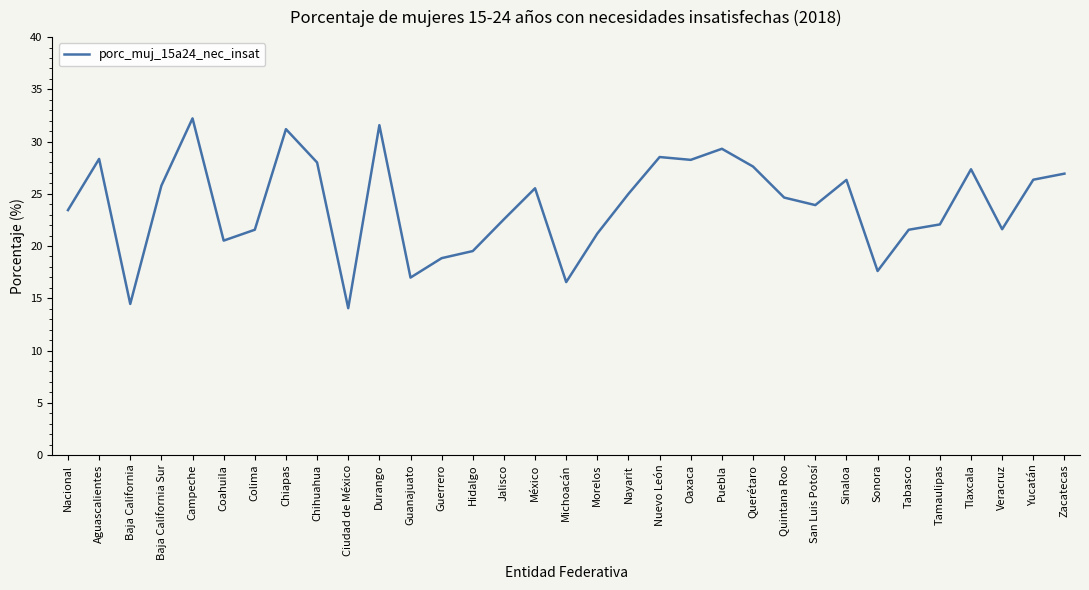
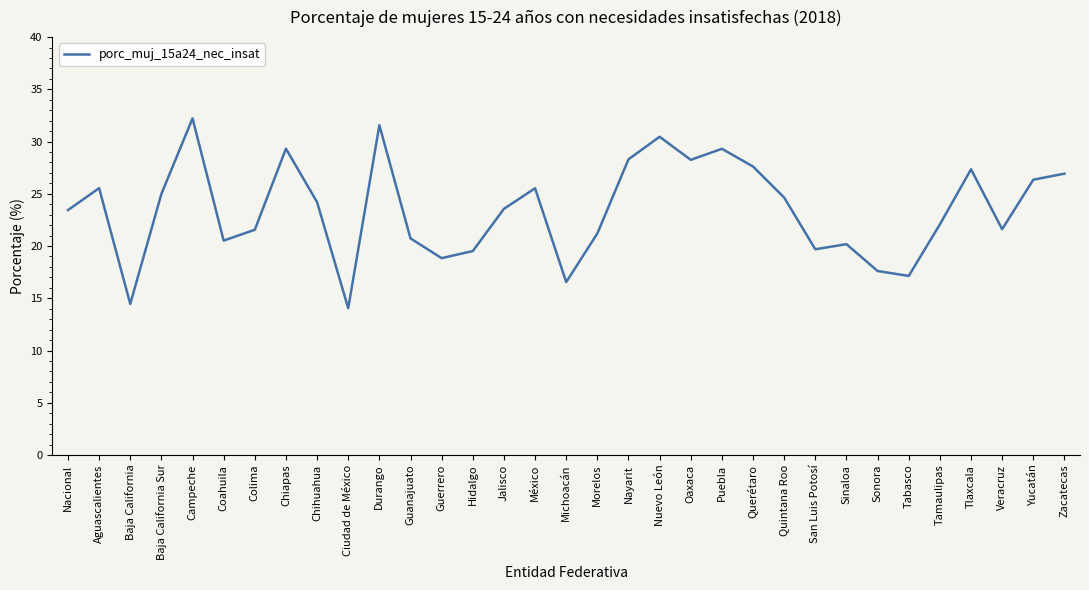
Aguascalientes: 28.3 -> 25.5
Baja California Sur: 25.8 -> 25.0
Chiapas: 31.2 -> 29.3
Chihuahua: 28.0 -> 24.2
Guanajuato: 17.0 -> 20.7
Jalisco: 22.6 -> 23.6
Nayarit: 25.0 -> 28.3
Nuevo León: 28.5 -> 30.5
San Luis Potosí: 23.9 -> 19.7
Sinaloa: 26.3 -> 20.2
Tabasco: 21.6 -> 17.1
